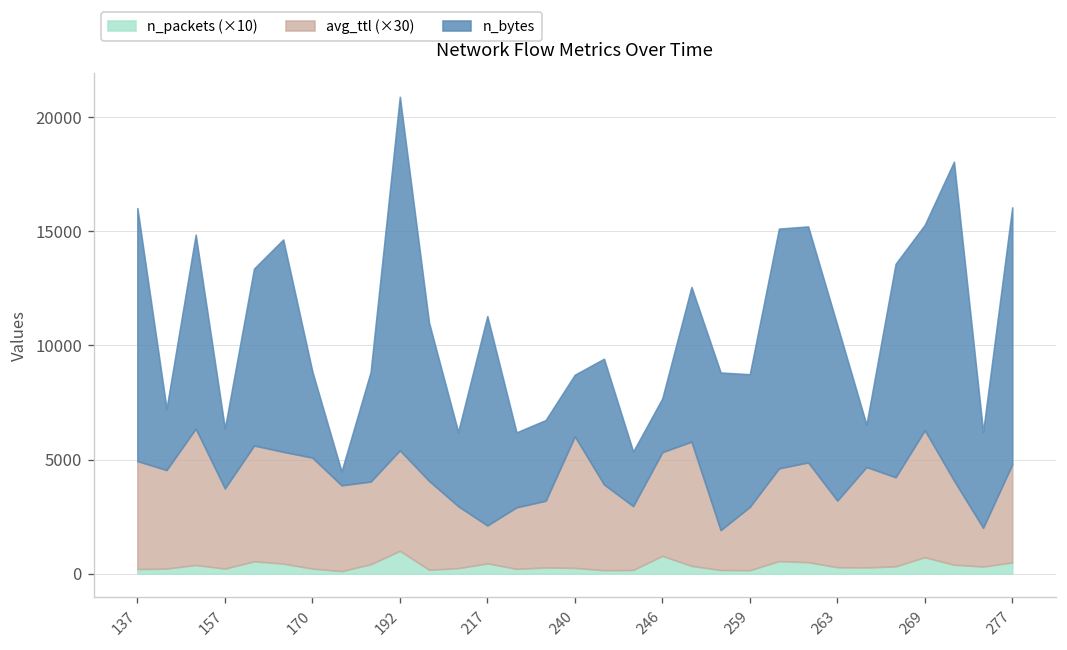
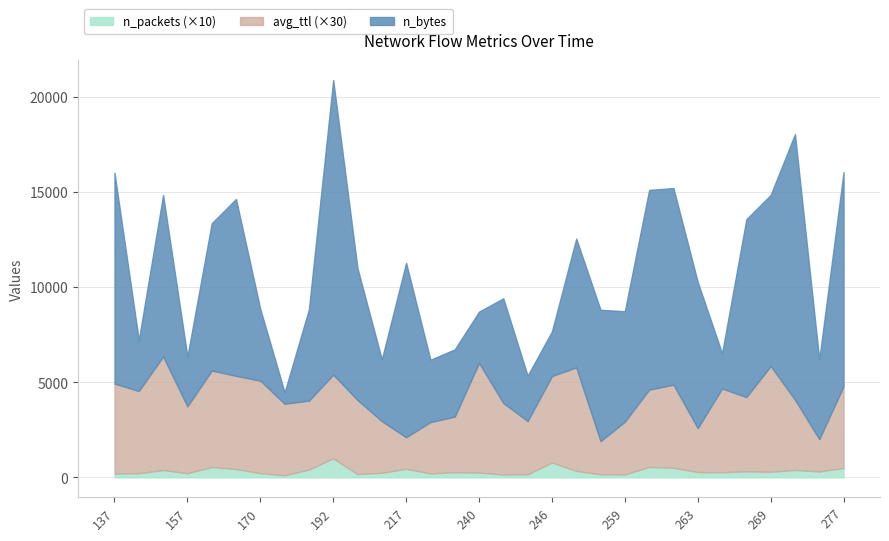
avg_ttl (×30), 263: 2900 -> 2300
n_packets (×10), 269: 700 -> 300
